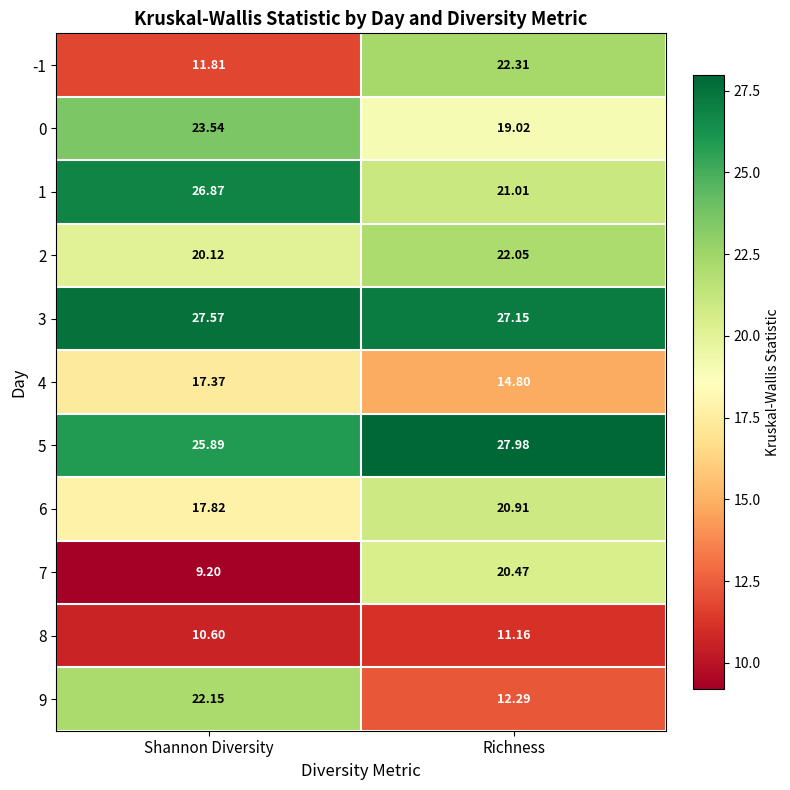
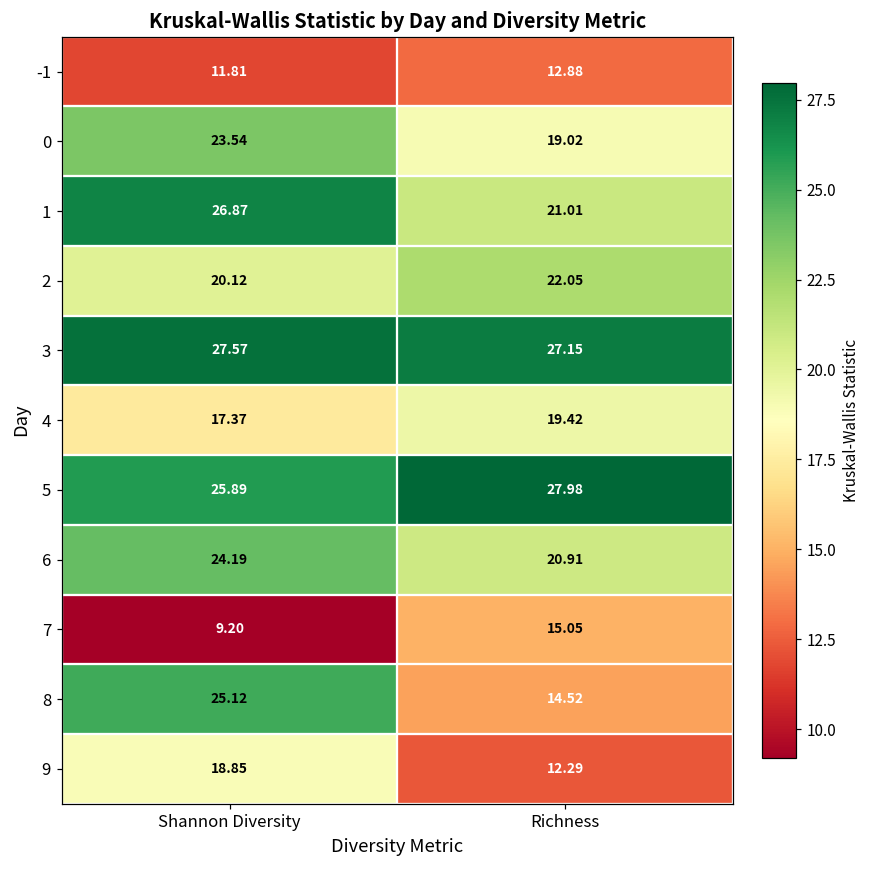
-1, Richness: 22.31 -> 12.88
4, Richness: 14.80 -> 19.42
6, Shannon Diversity: 17.82 -> 24.19
7, Richness: 20.47 -> 15.05
8, Shannon Diversity: 10.60 -> 25.12
8, Richness: 11.16 -> 14.52
9, Shannon Diversity: 22.15 -> 18.85
